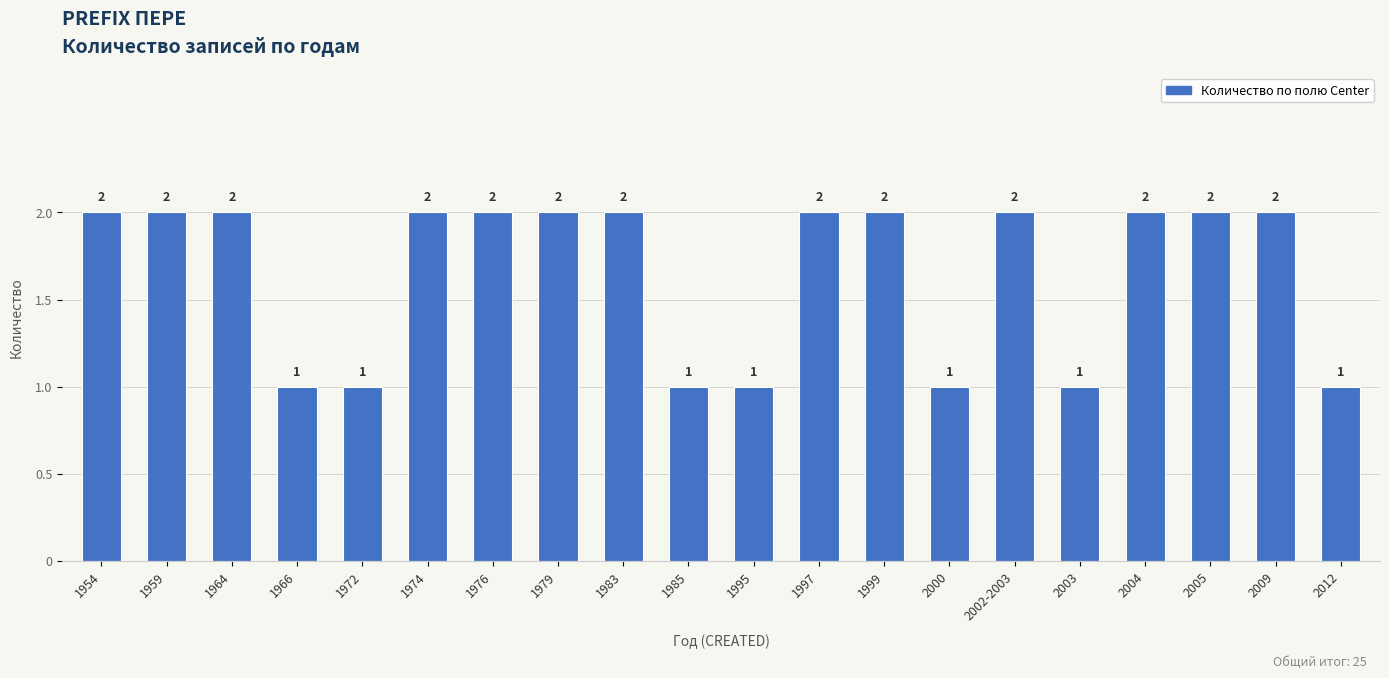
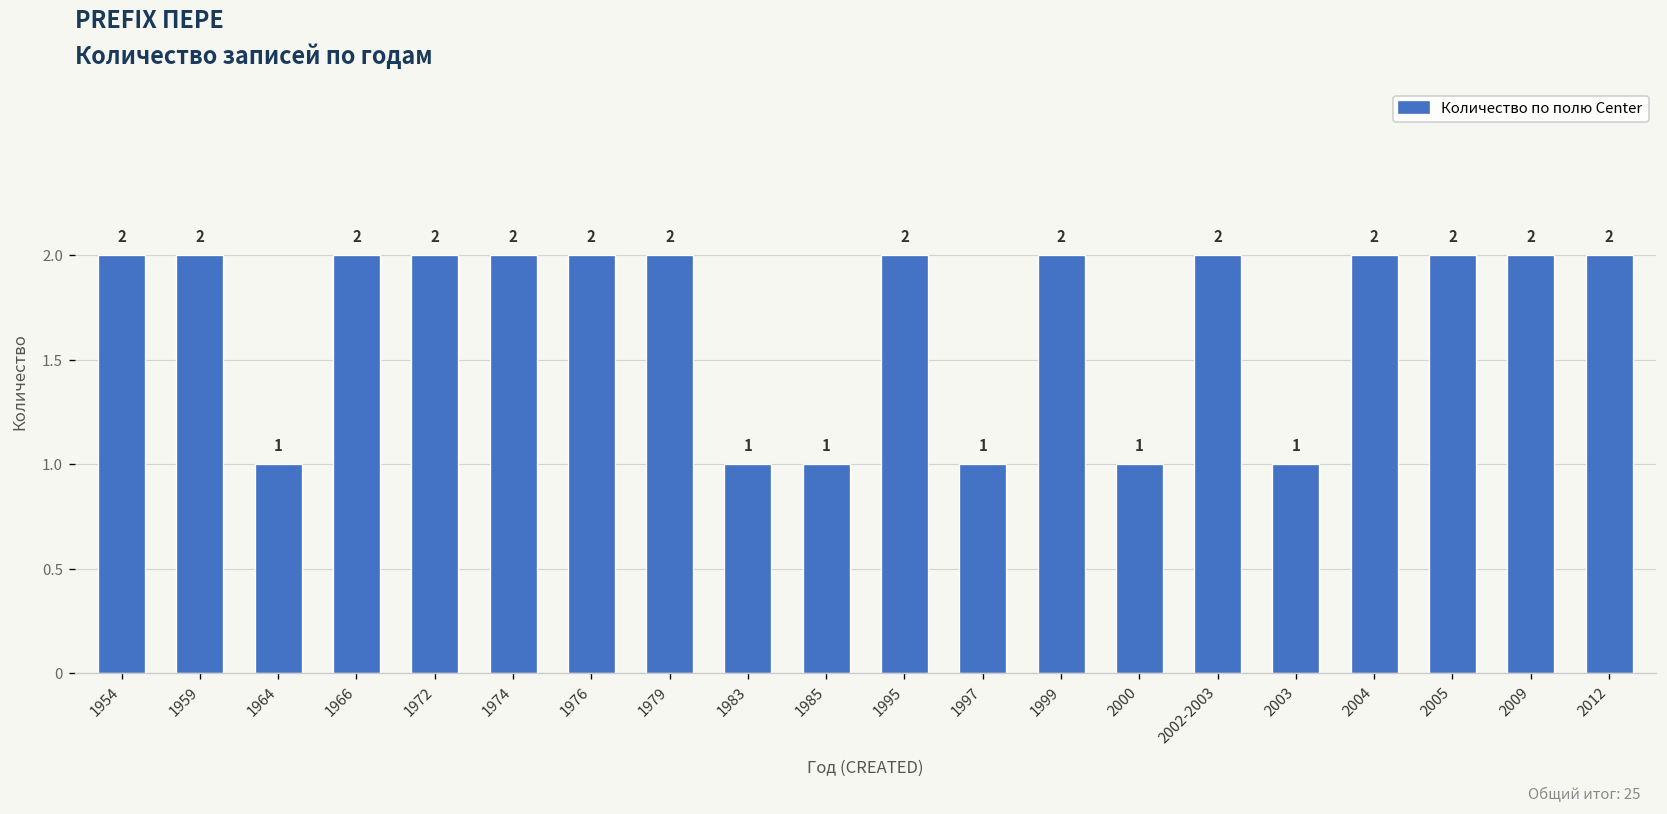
1964: 2 -> 1
1966: 1 -> 2
1972: 1 -> 2
1983: 2 -> 1
1995: 1 -> 2
1997: 2 -> 1
2012: 1 -> 2
